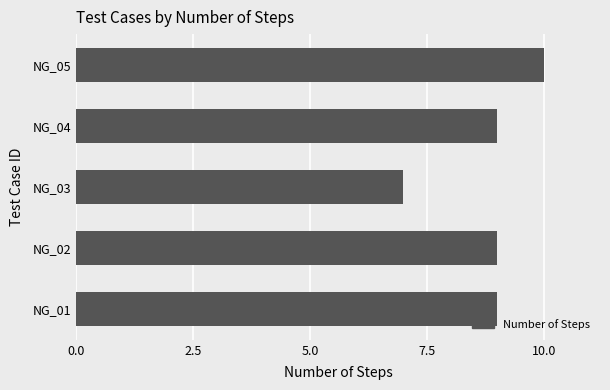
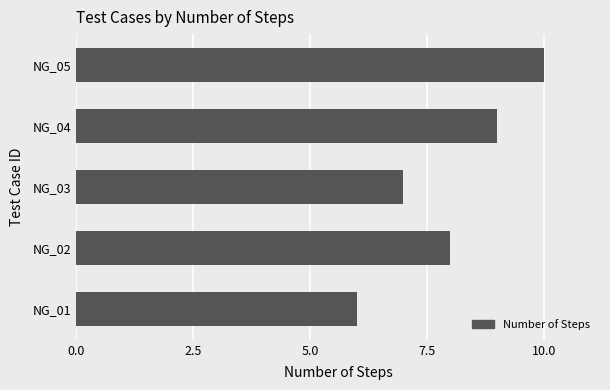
NG_02: 9 -> 8
NG_01: 9 -> 6
